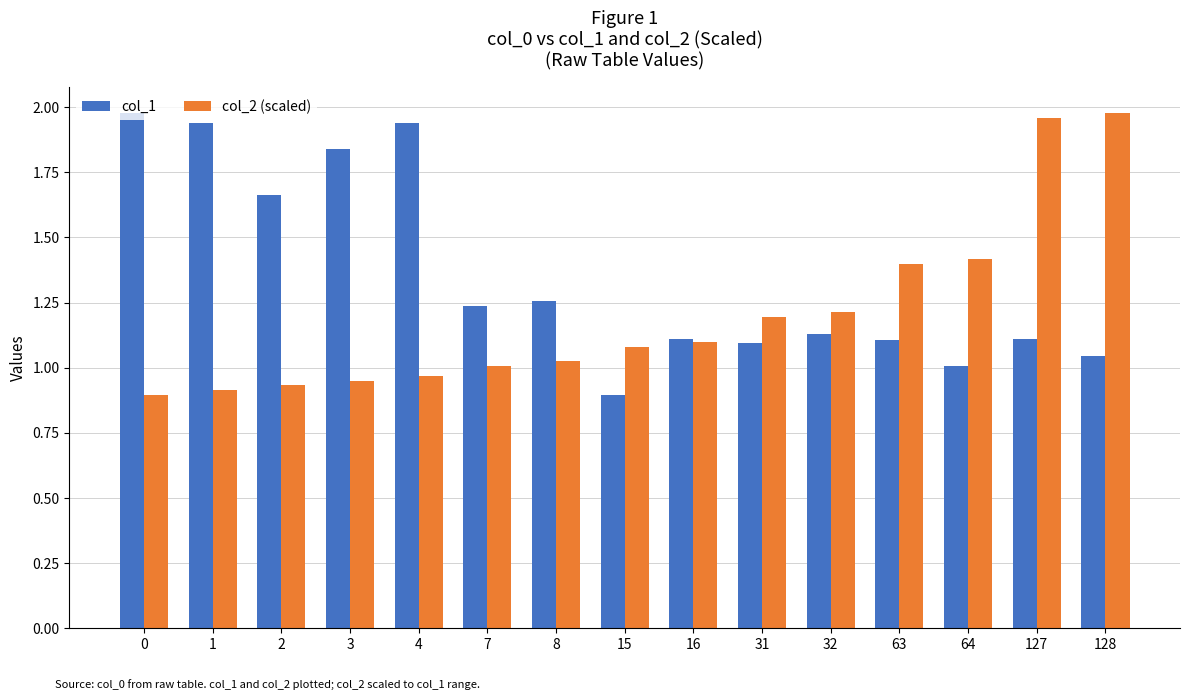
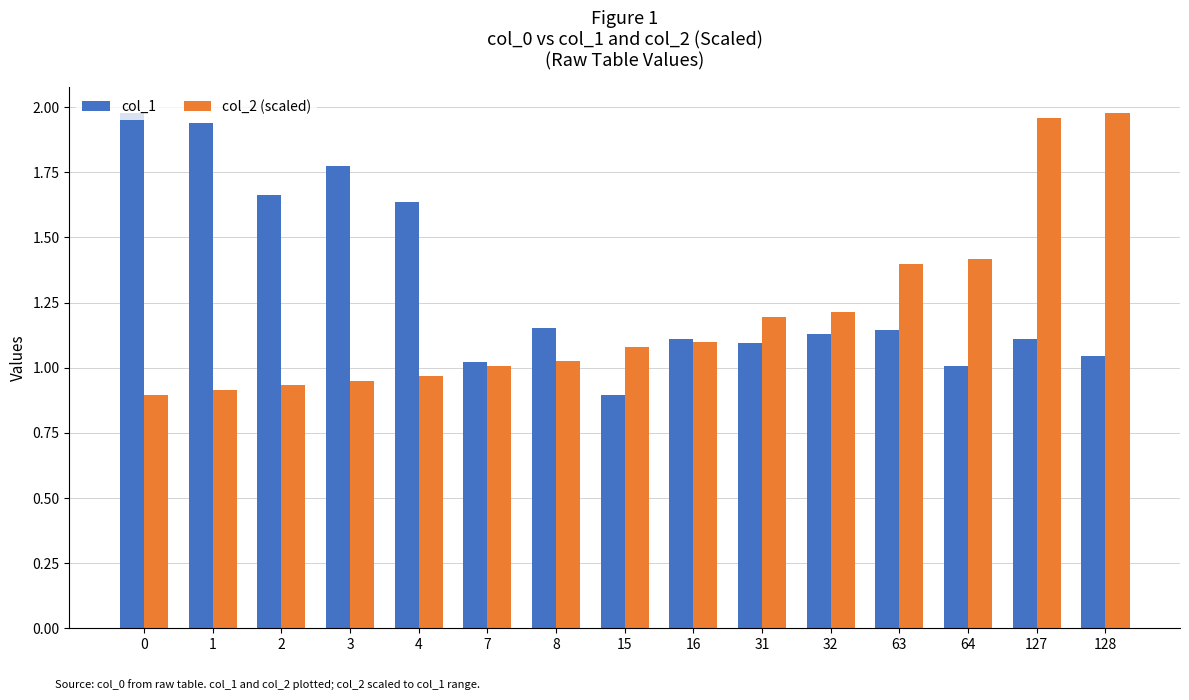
col_1, 3: 1.84 -> 1.78
col_1, 4: 1.94 -> 1.64
col_1, 7: 1.24 -> 1.02
col_1, 8: 1.26 -> 1.15
col_1, 63: 1.11 -> 1.15
